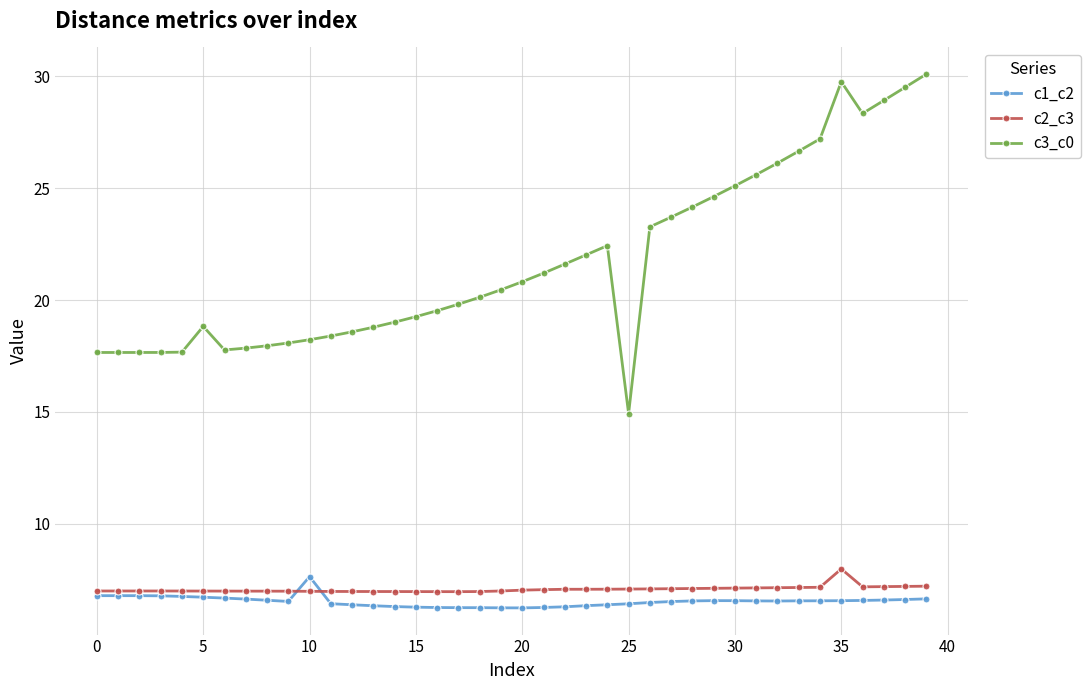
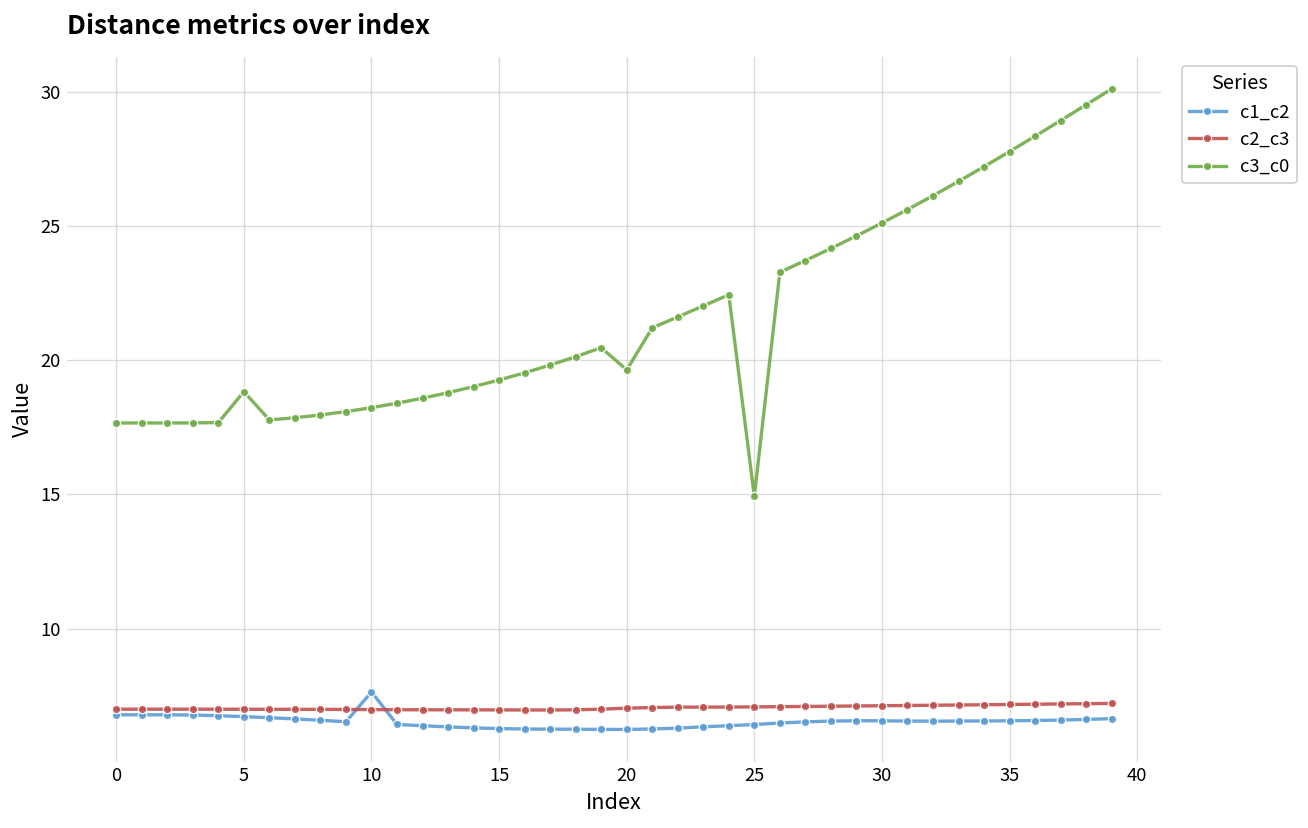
c3_c0, 20: 20.8 -> 19.6
c2_c3, 35: 8.0 -> 7.2
c3_c0, 35: 29.8 -> 27.8
